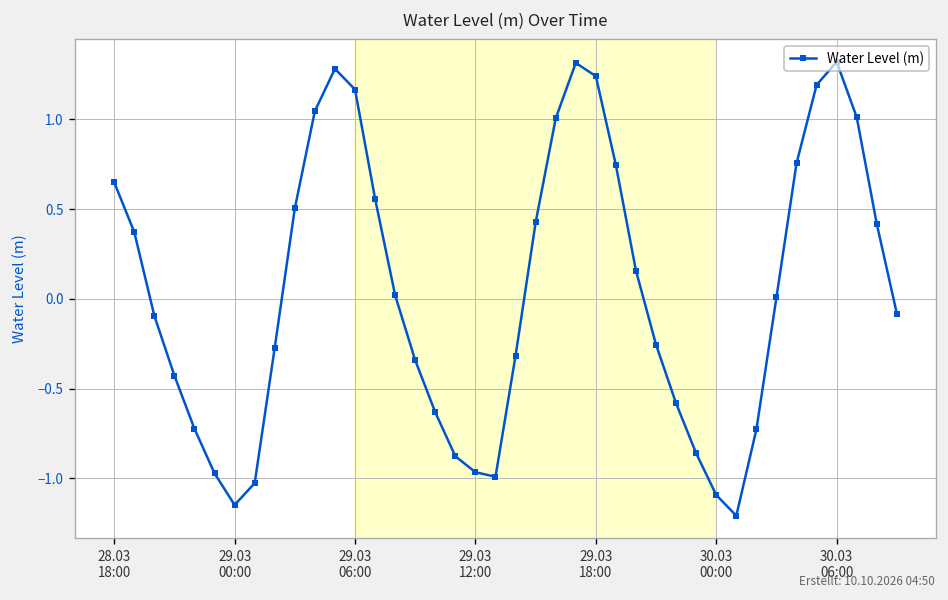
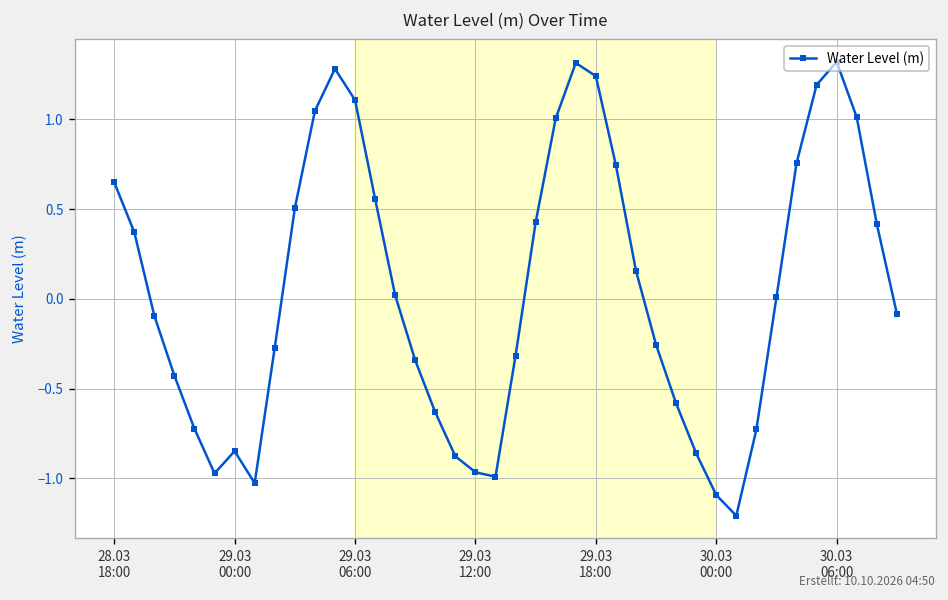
29.03 00:00: -1.15 -> -0.85
29.03 06:00: 1.17 -> 1.11
